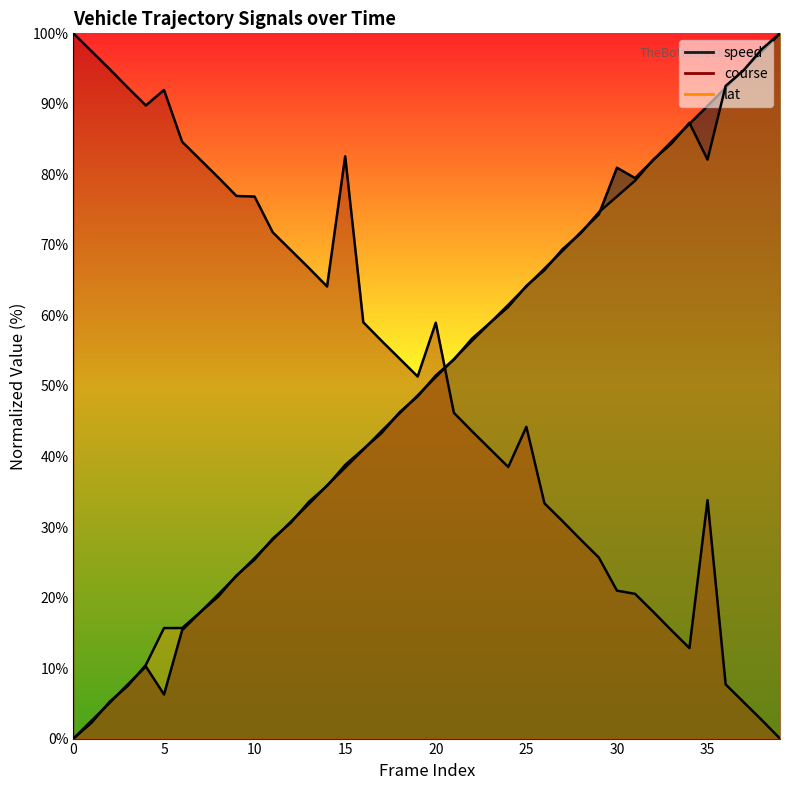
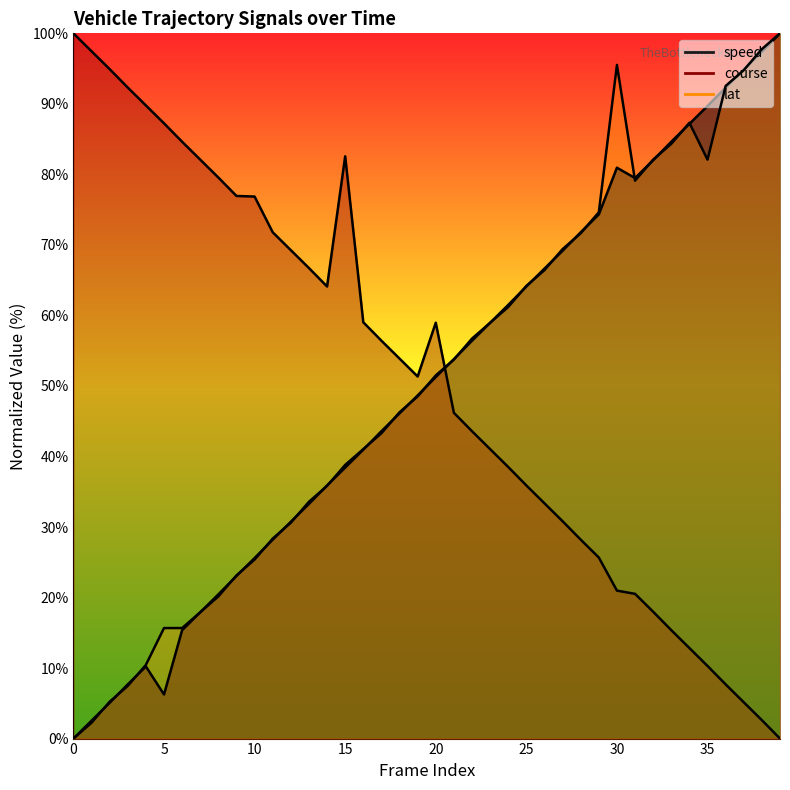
course, 5: 92% -> 87%
course, 25: 44% -> 36%
lat, 30: 77% -> 96%
course, 35: 34% -> 10%
